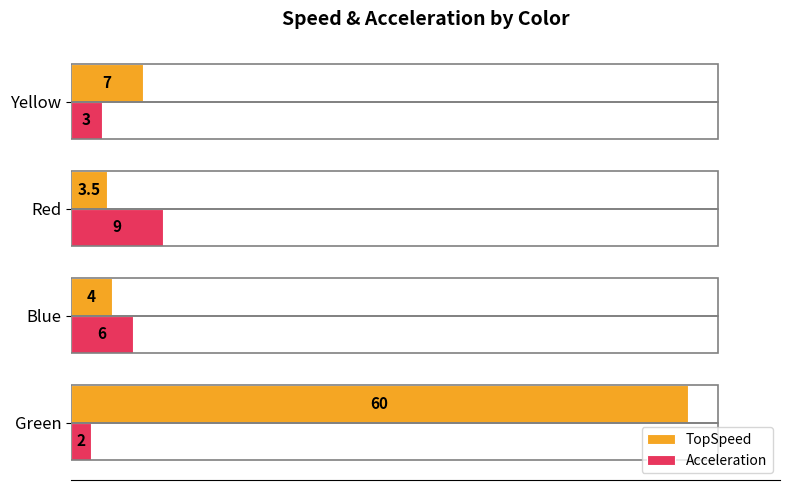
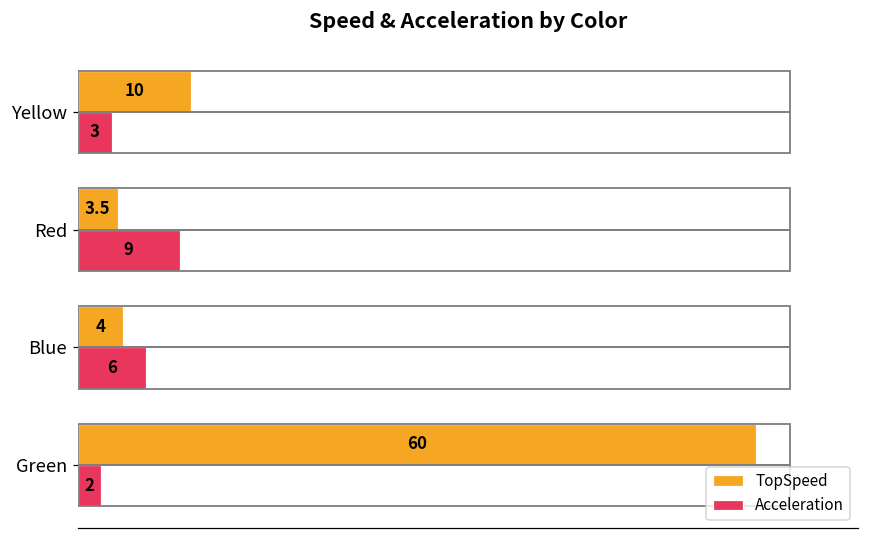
TopSpeed, Yellow: 7 -> 10
